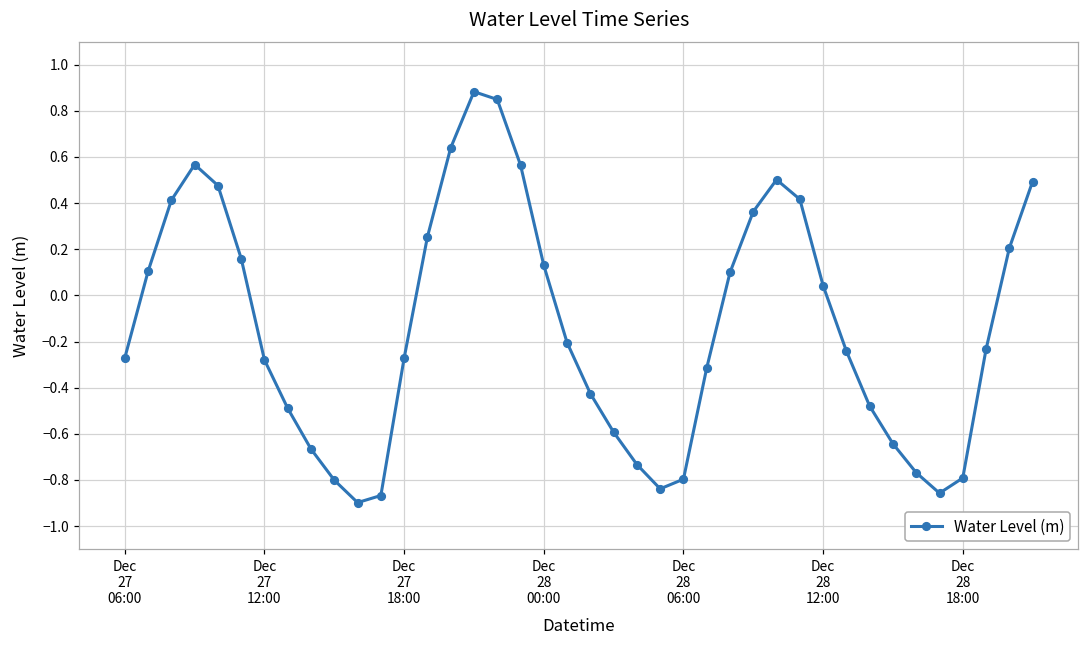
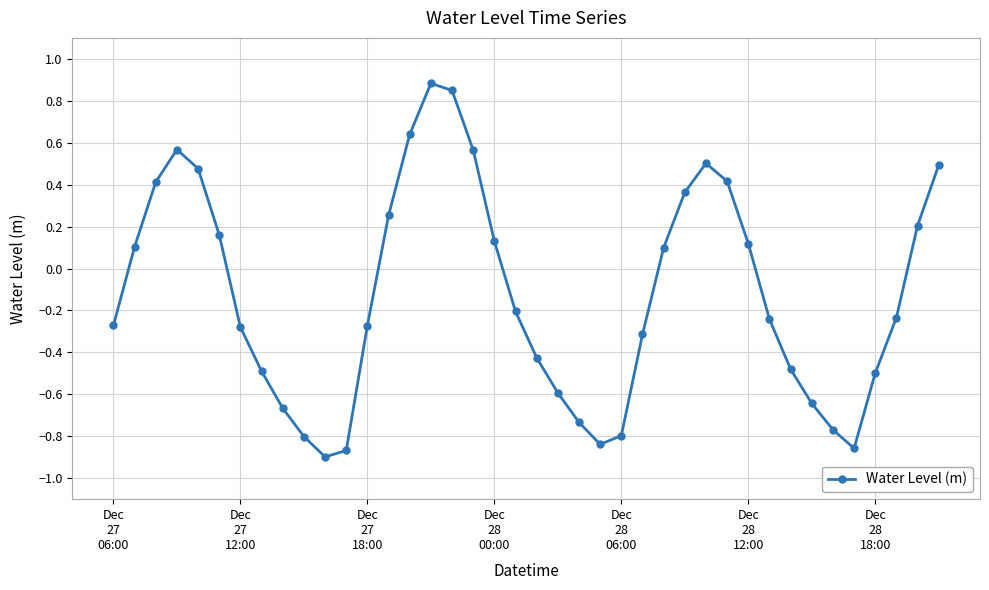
Dec 28 12:00: 0.04 -> 0.12
Dec 28 18:00: -0.79 -> -0.50
